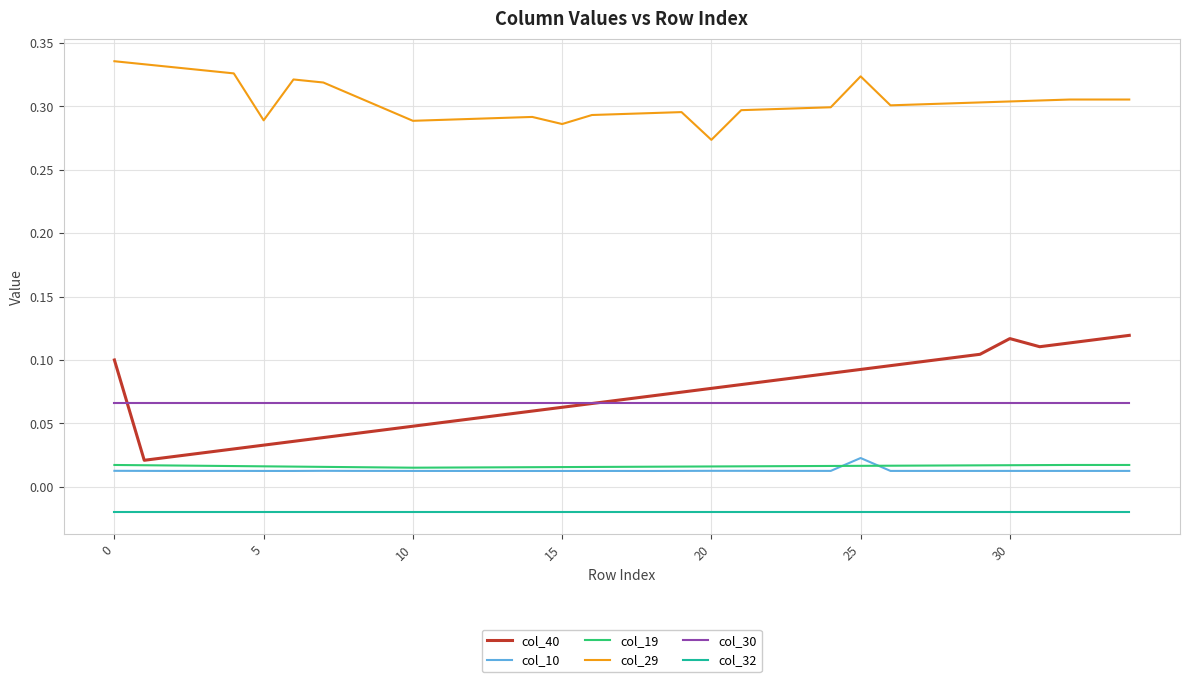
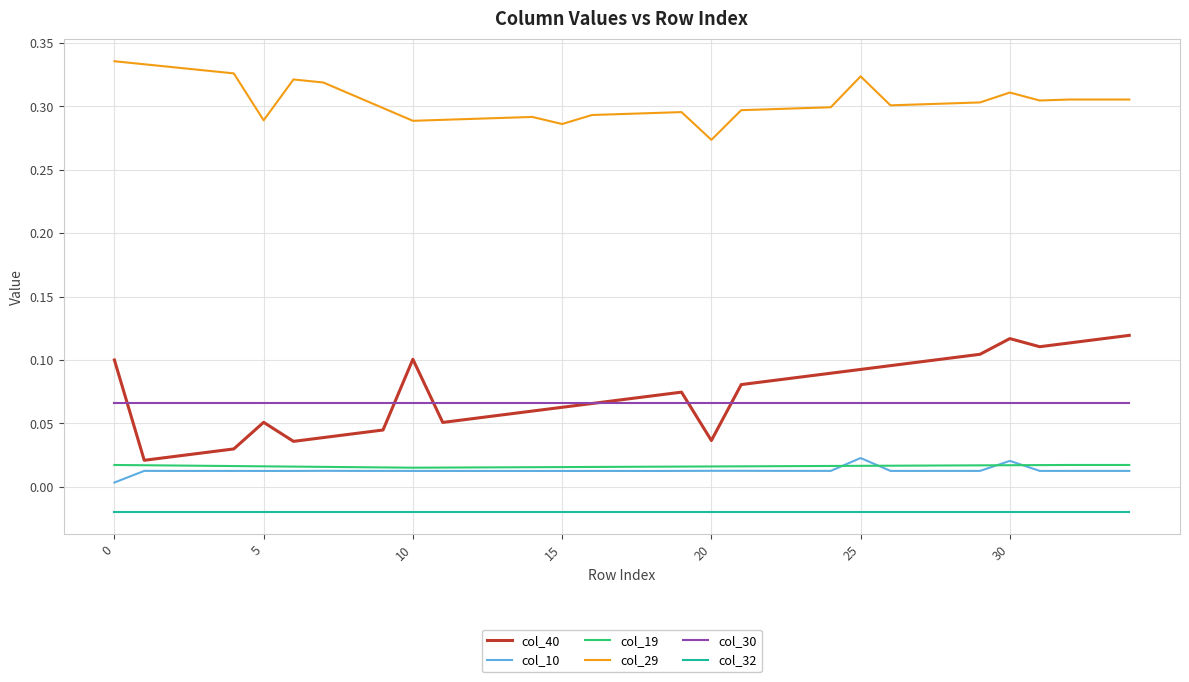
col_10, 0: 0.013 -> 0.003
col_40, 5: 0.033 -> 0.051
col_40, 10: 0.048 -> 0.101
col_40, 20: 0.078 -> 0.036
col_10, 30: 0.013 -> 0.020
col_29, 30: 0.304 -> 0.311
